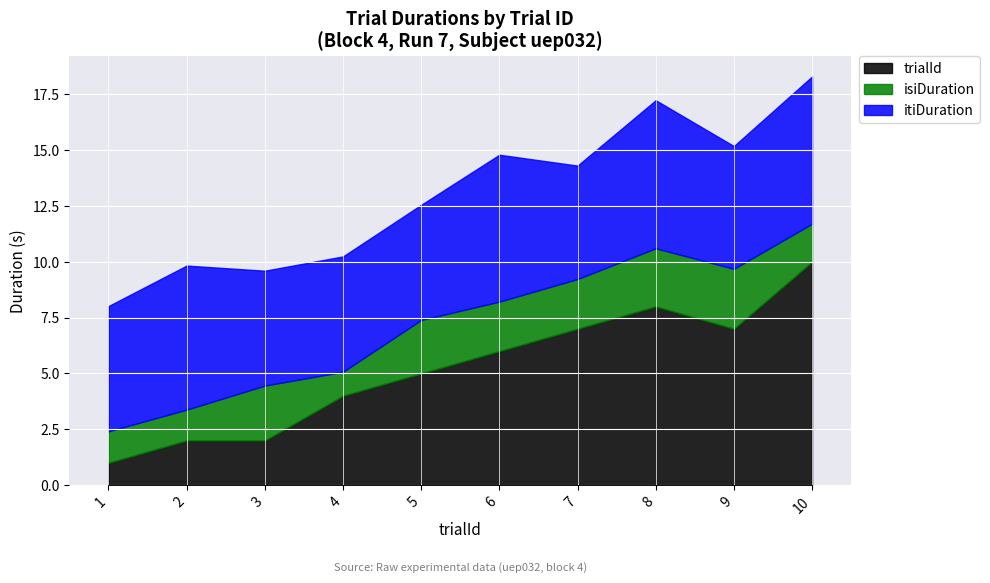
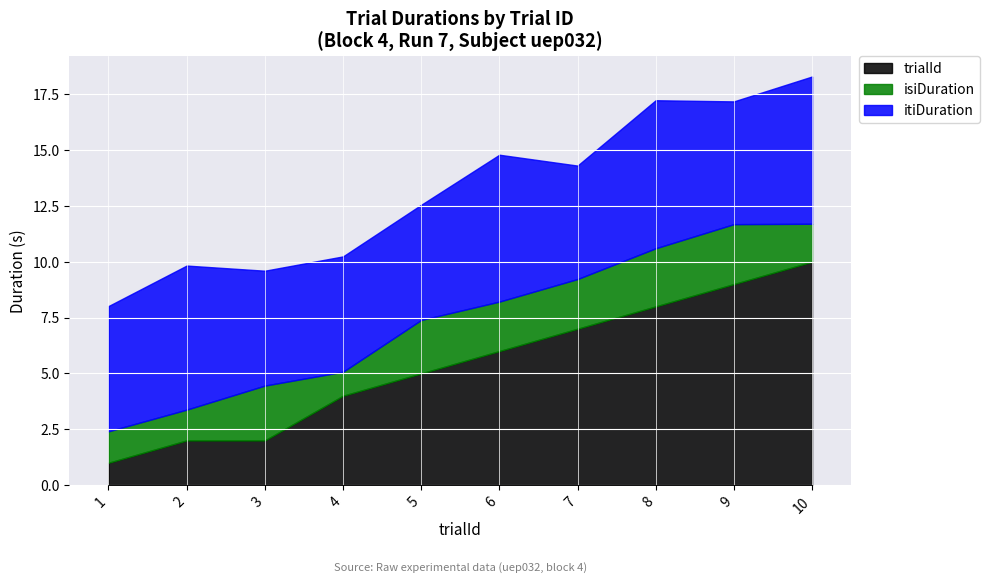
trialId, 9: 7 -> 9
